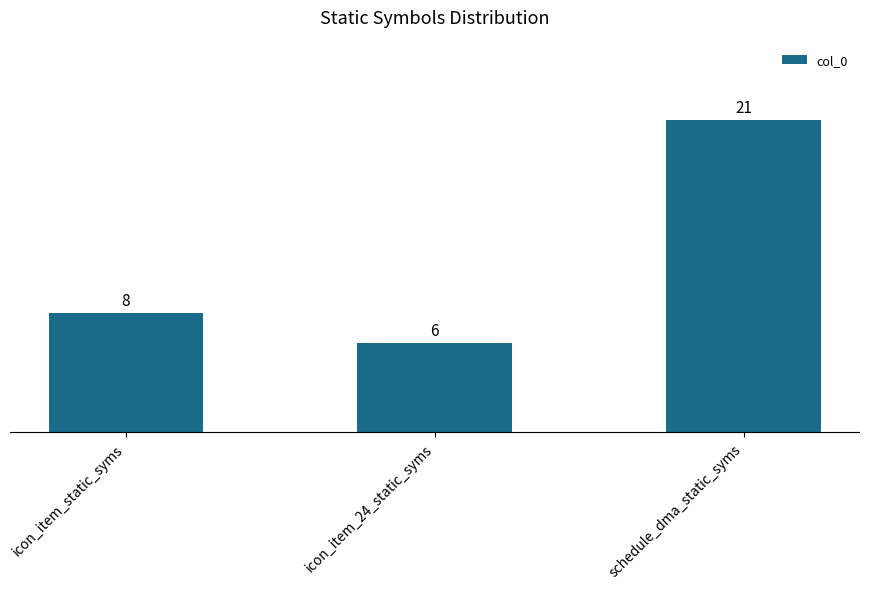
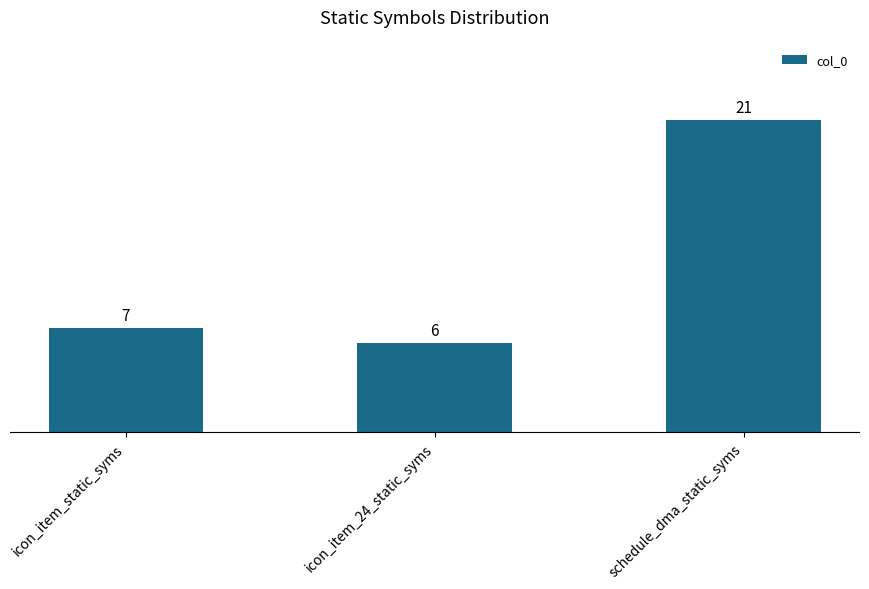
icon_item_static_syms: 8 -> 7
